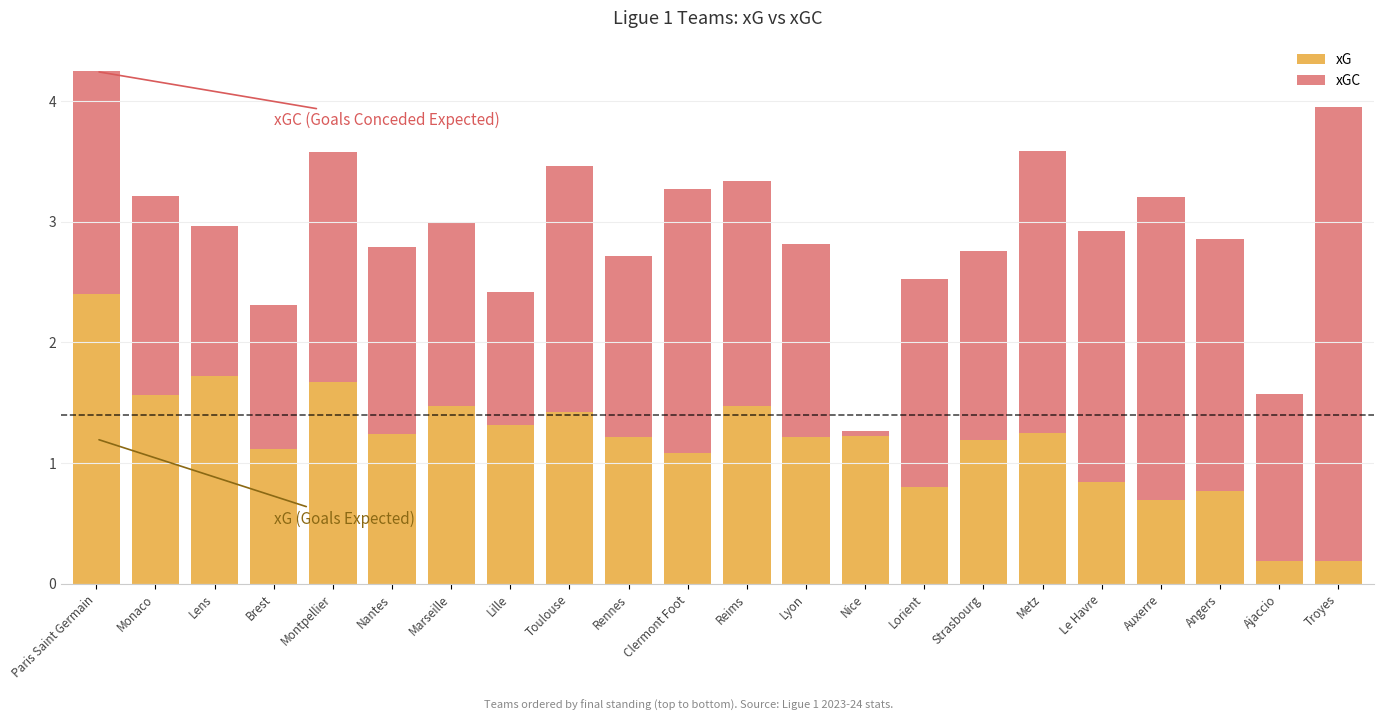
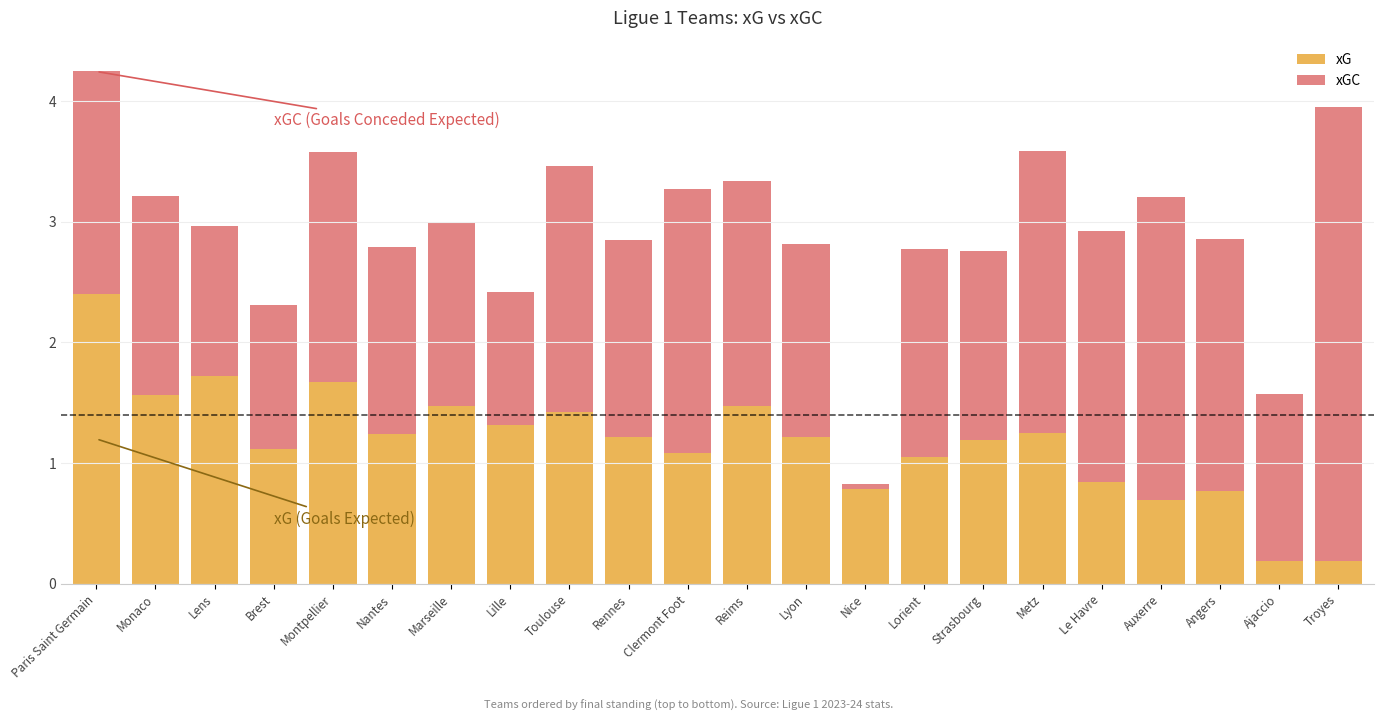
xGC, Rennes: 1.50 -> 1.63
xG, Nice: 1.23 -> 0.78
xG, Lorient: 0.81 -> 1.05
